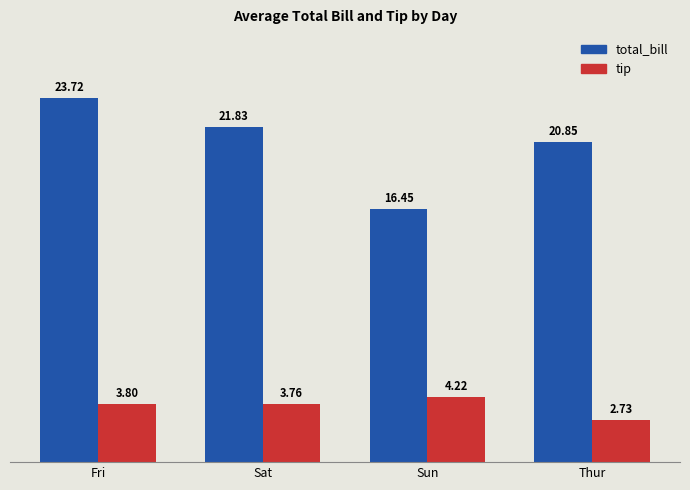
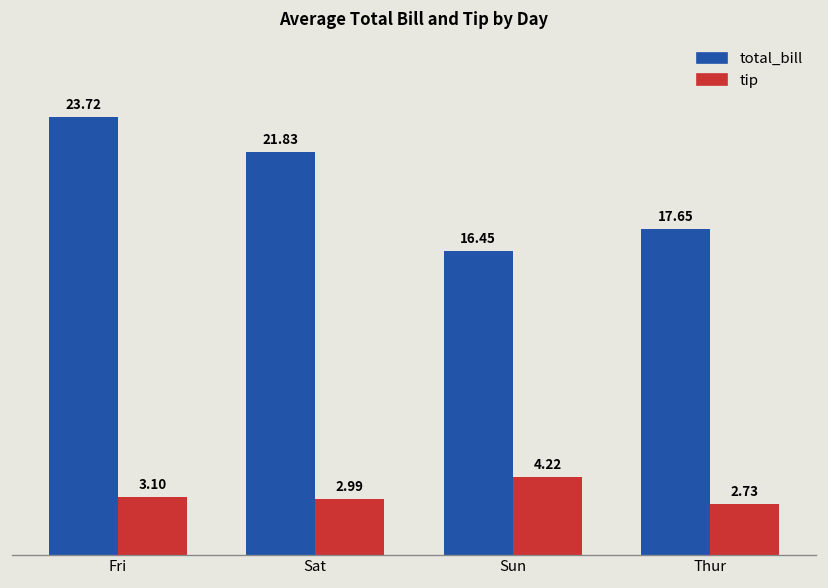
tip, Fri: 3.80 -> 3.10
tip, Sat: 3.76 -> 2.99
total_bill, Thur: 20.85 -> 17.65
